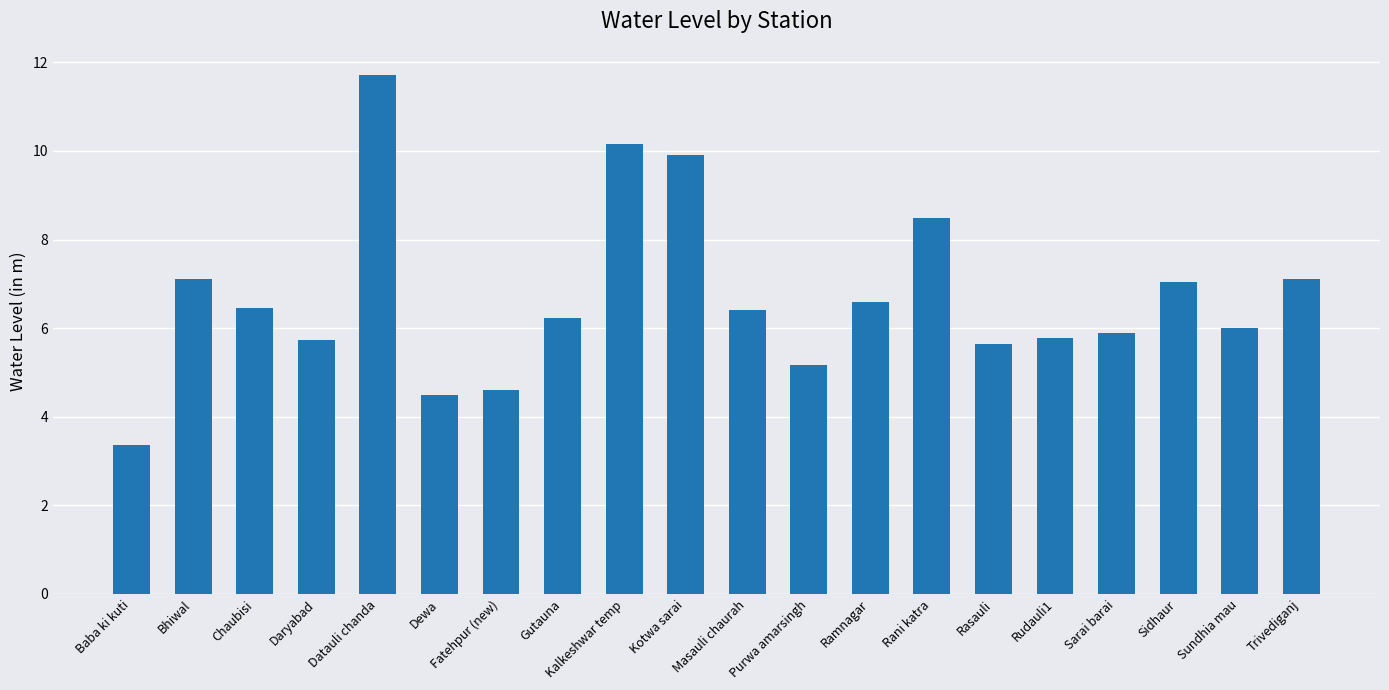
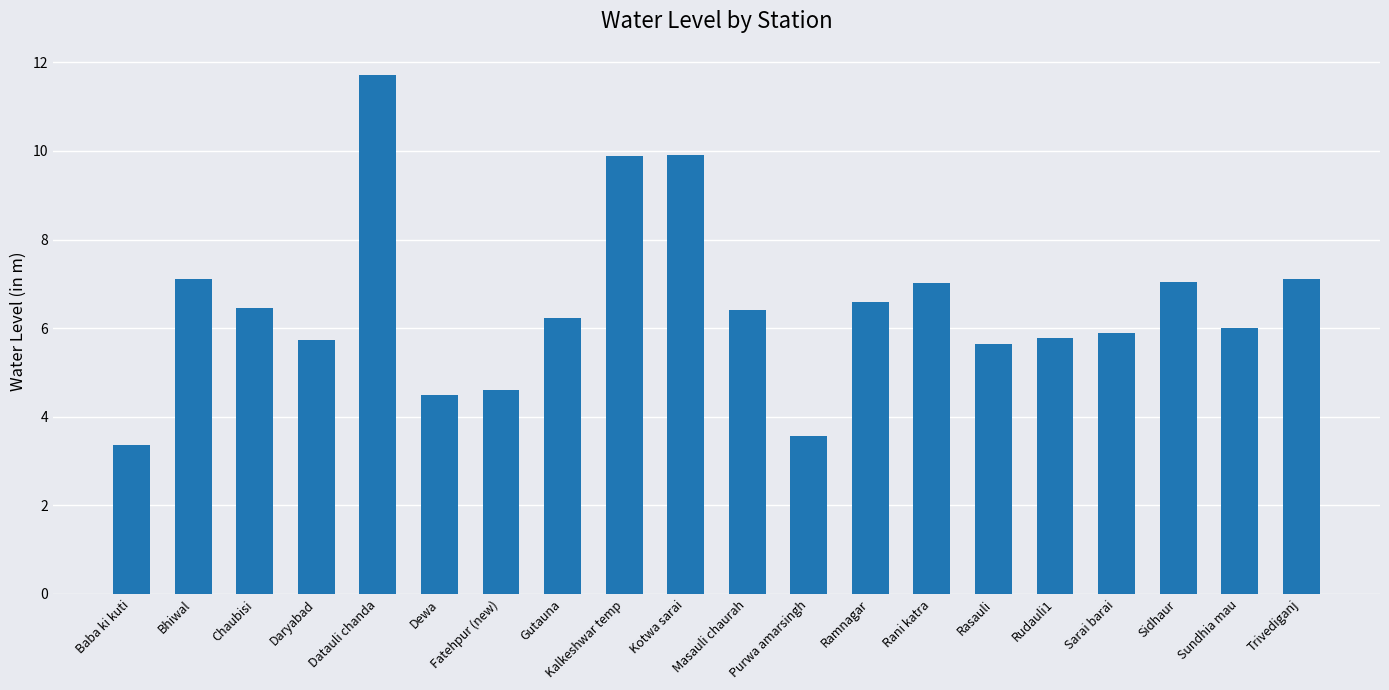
Kalkeshwar temp: 10.2 -> 9.9
Purwa amarsingh: 5.2 -> 3.6
Rani katra: 8.5 -> 7.0
